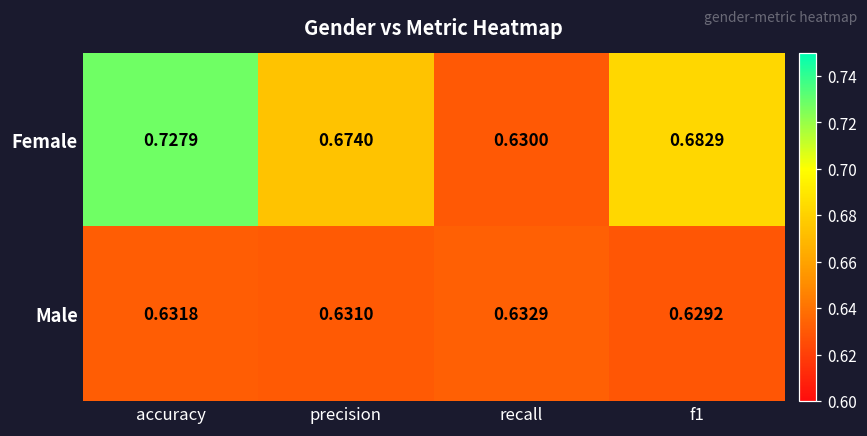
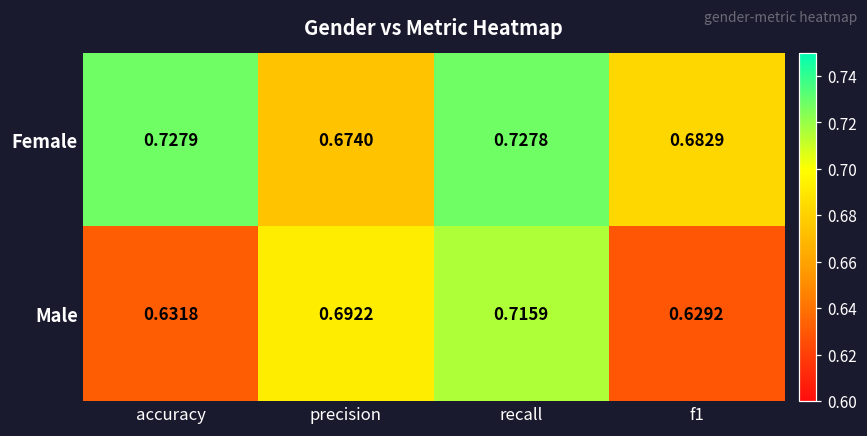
Female, recall: 0.6300 -> 0.7278
Male, precision: 0.6310 -> 0.6922
Male, recall: 0.6329 -> 0.7159
